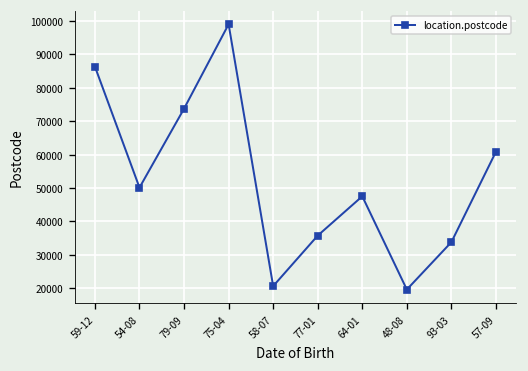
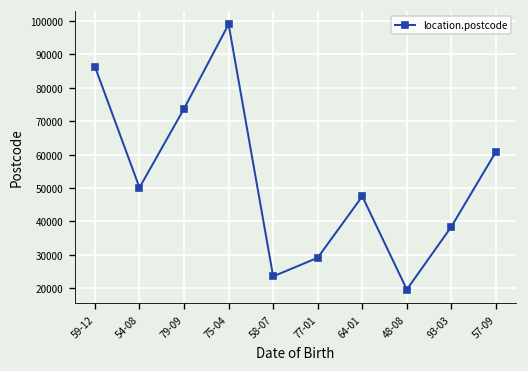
58-07: 21000 -> 23000
77-01: 36000 -> 29000
93-03: 34000 -> 38000
